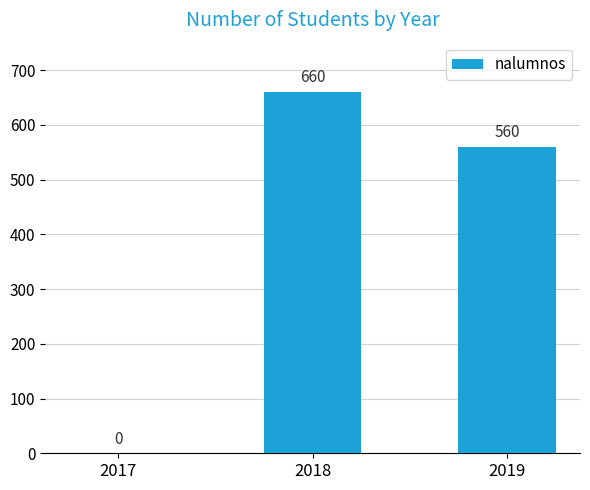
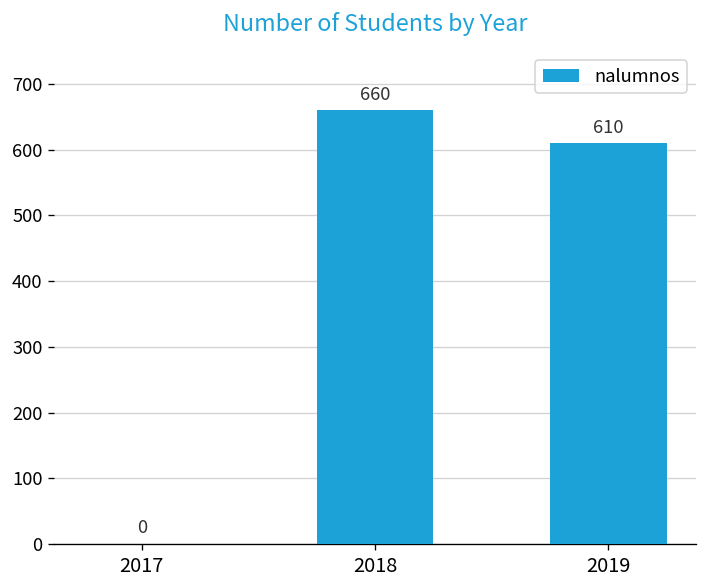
2019: 560 -> 610
